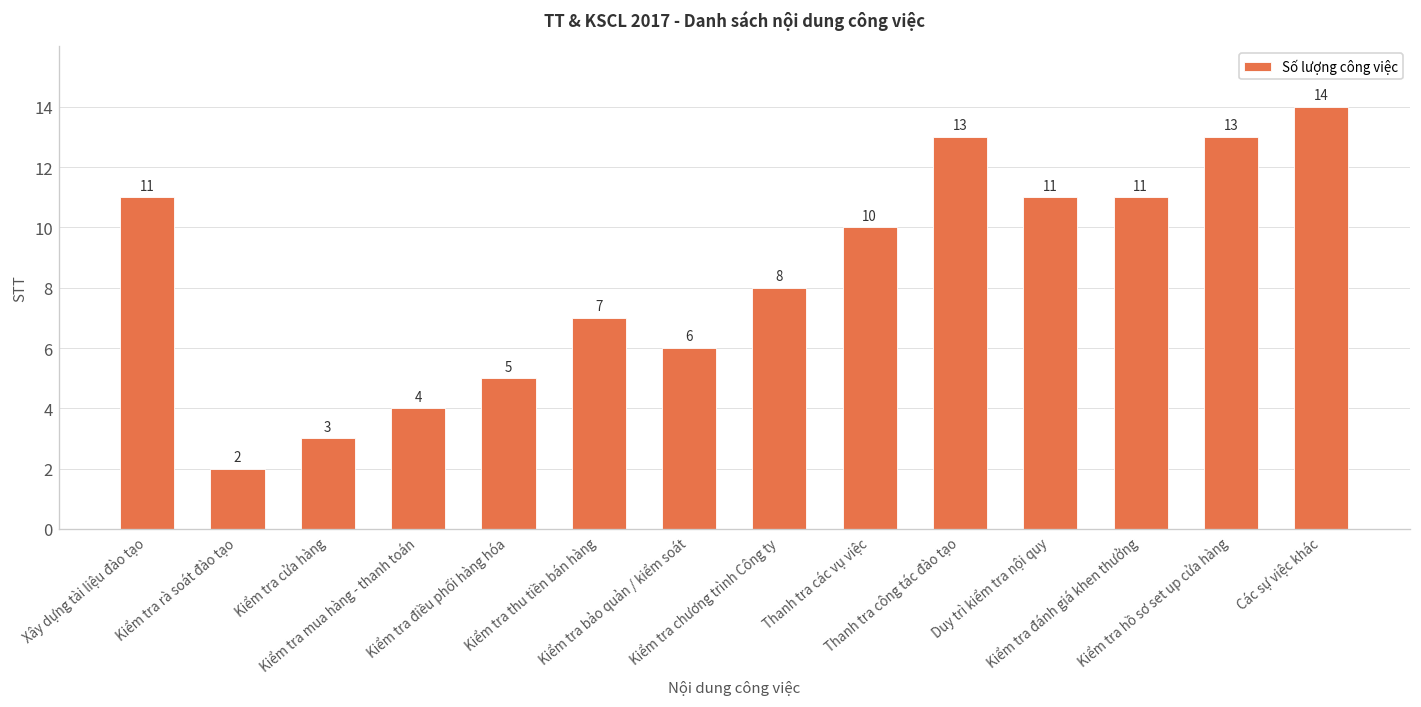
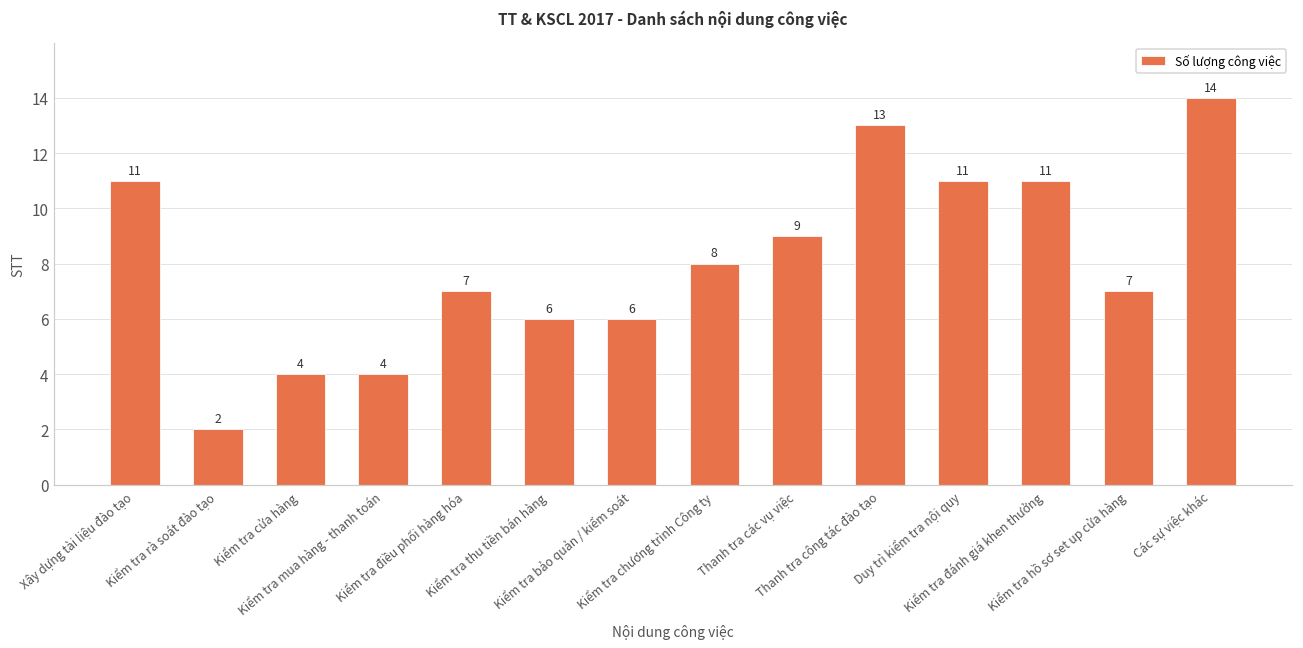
Kiểm tra cửa hàng: 3 -> 4
Kiểm tra điều phối hàng hóa: 5 -> 7
Kiểm tra thu tiền bán hàng: 7 -> 6
Thanh tra các vụ việc: 10 -> 9
Kiểm tra hồ sơ set up cửa hàng: 13 -> 7
